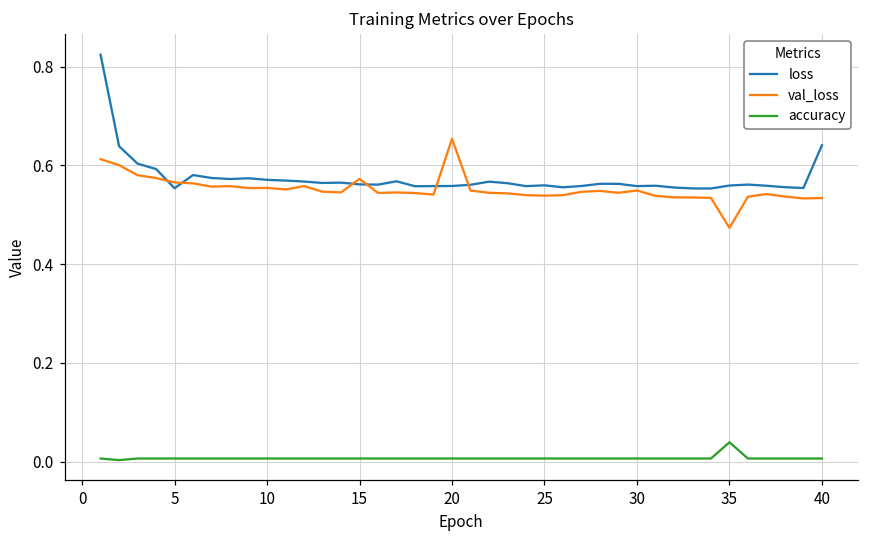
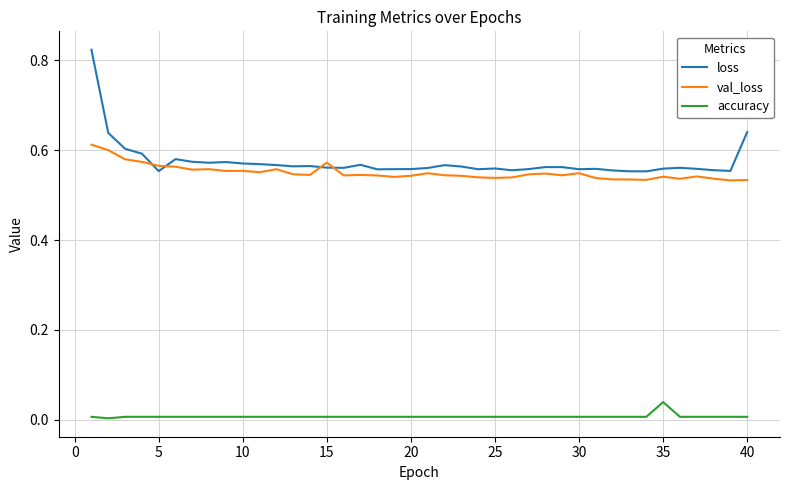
val_loss, 20: 0.65 -> 0.54
val_loss, 35: 0.47 -> 0.54
